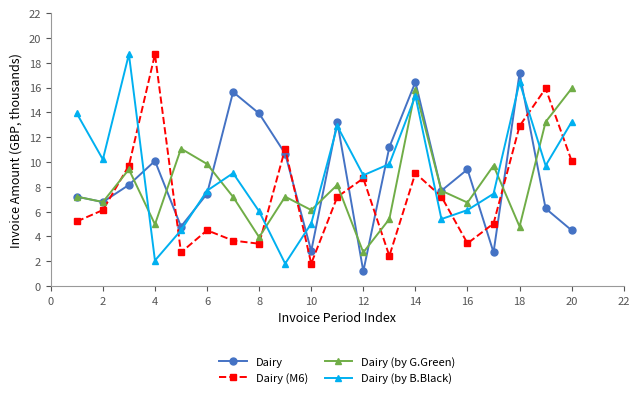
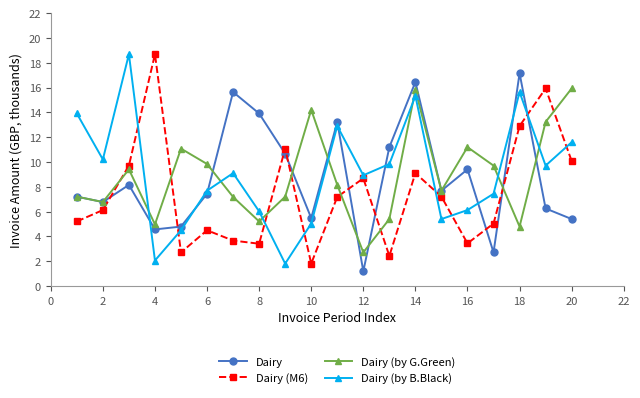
Dairy, 4: 10.1 -> 4.6
Dairy (by G.Green), 8: 3.9 -> 5.2
Dairy, 10: 2.8 -> 5.5
Dairy (by G.Green), 10: 6.1 -> 14.2
Dairy (by G.Green), 16: 6.7 -> 11.2
Dairy (by B.Black), 18: 16.4 -> 15.6
Dairy, 20: 4.5 -> 5.4
Dairy (by B.Black), 20: 13.2 -> 11.6
